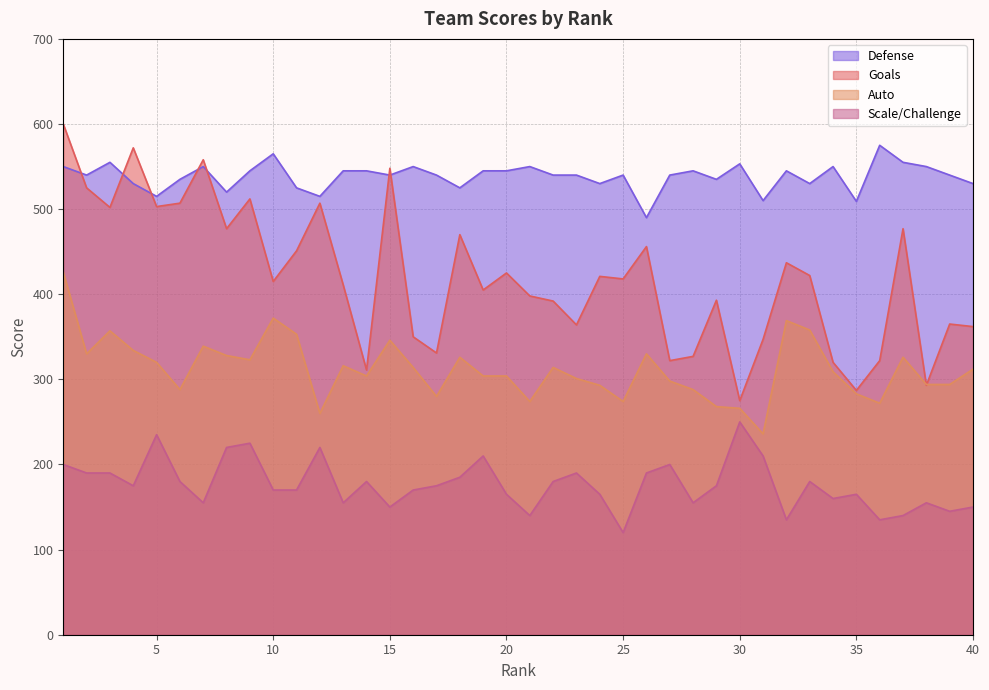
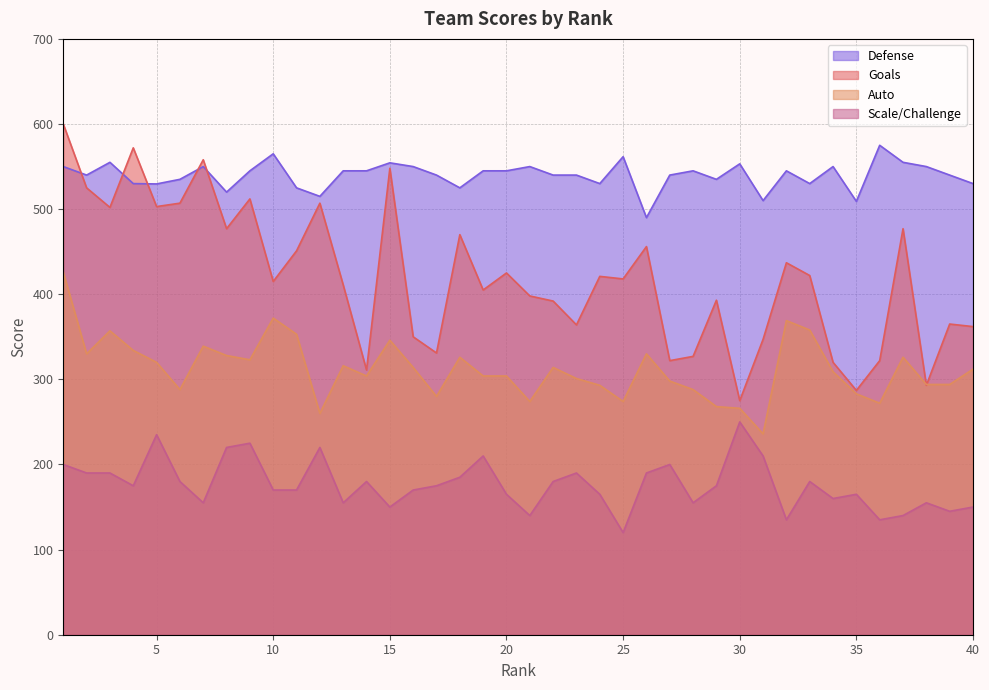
Defense, 5: 520 -> 530
Defense, 15: 540 -> 550
Defense, 25: 540 -> 560
